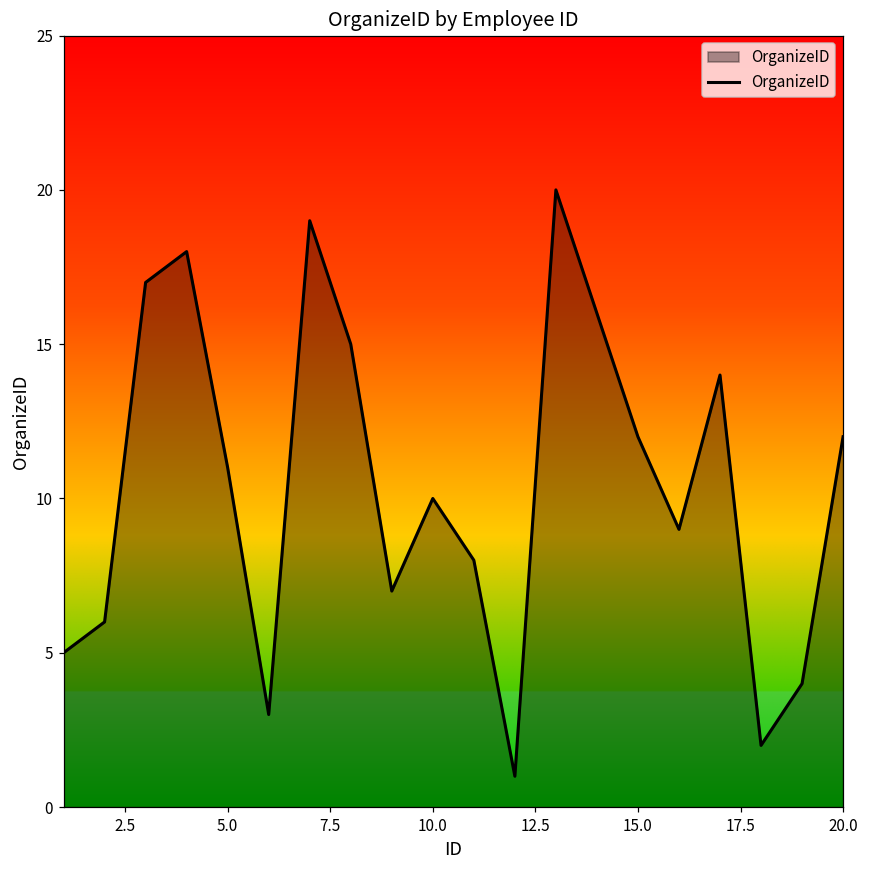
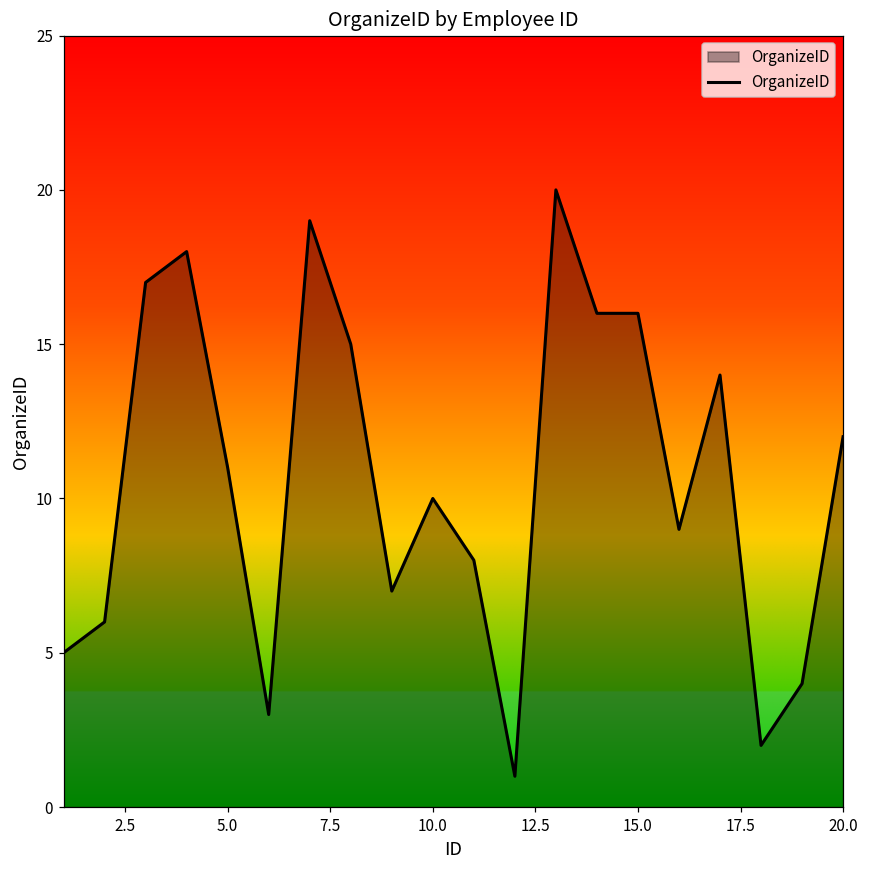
15.0: 12 -> 16
